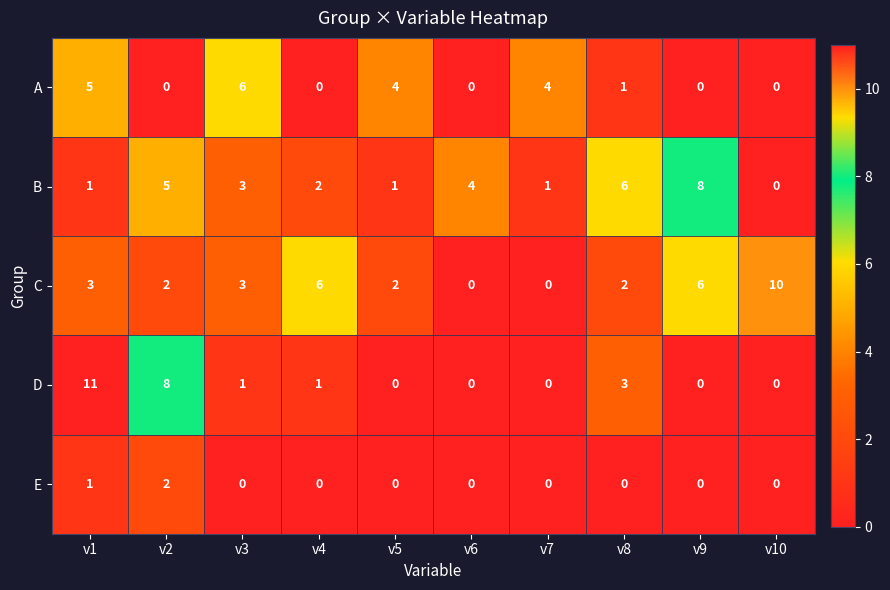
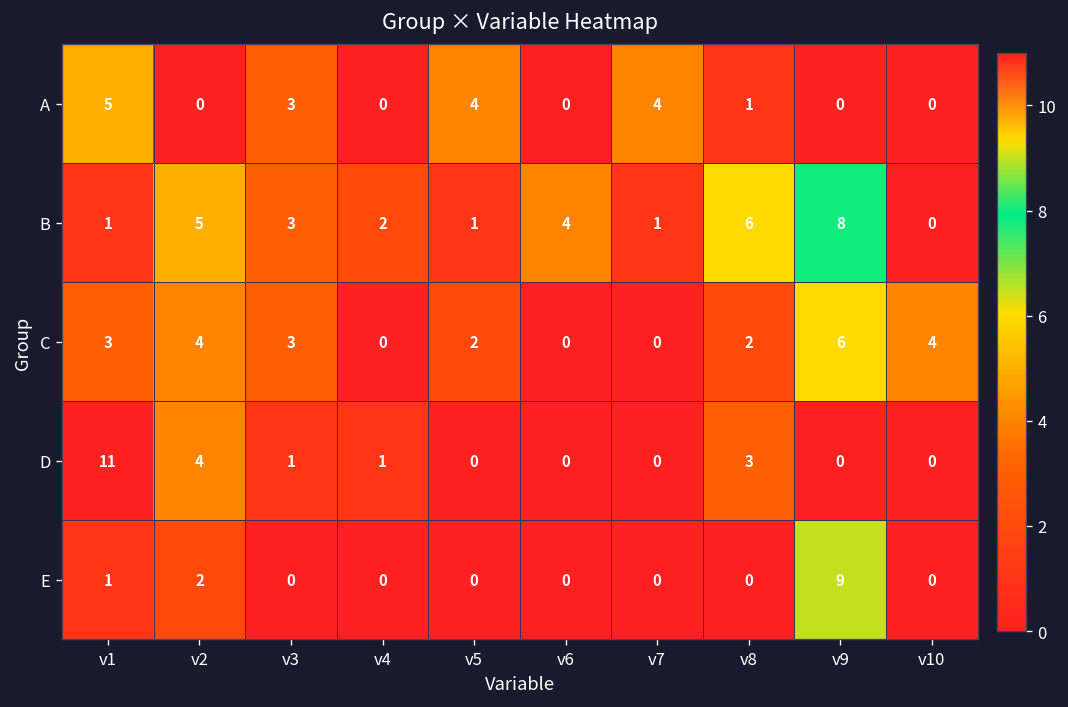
A, v3: 6 -> 3
C, v2: 2 -> 4
C, v4: 6 -> 0
C, v10: 10 -> 4
D, v2: 8 -> 4
E, v9: 0 -> 9
